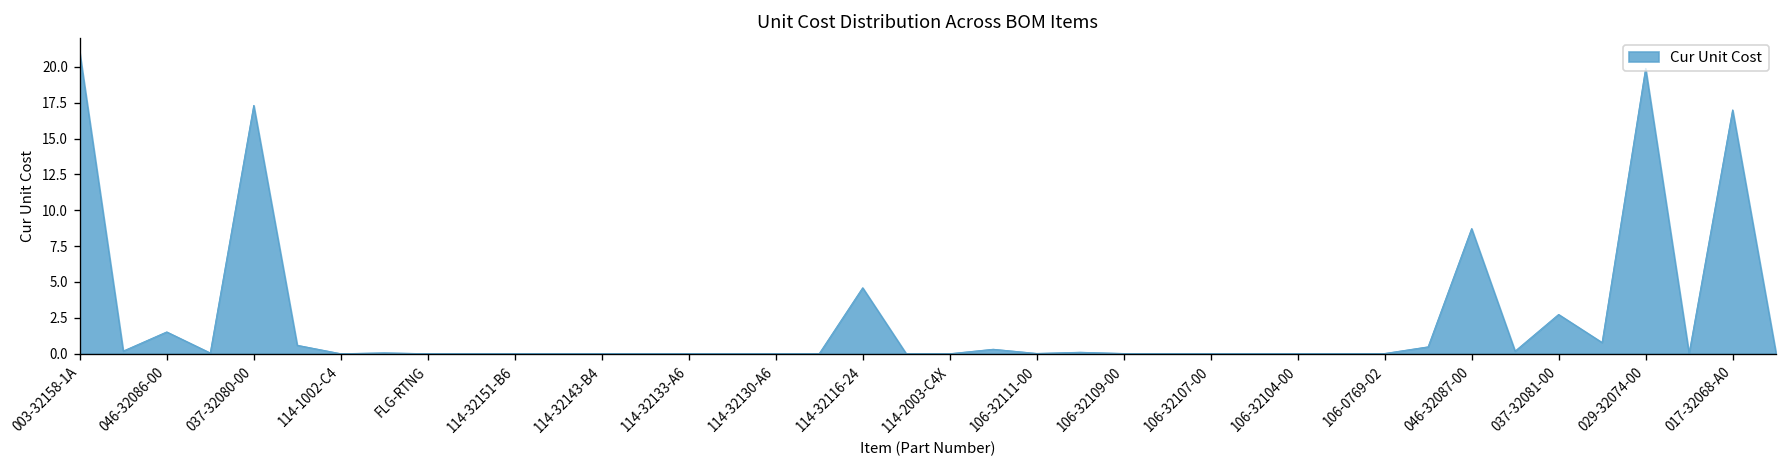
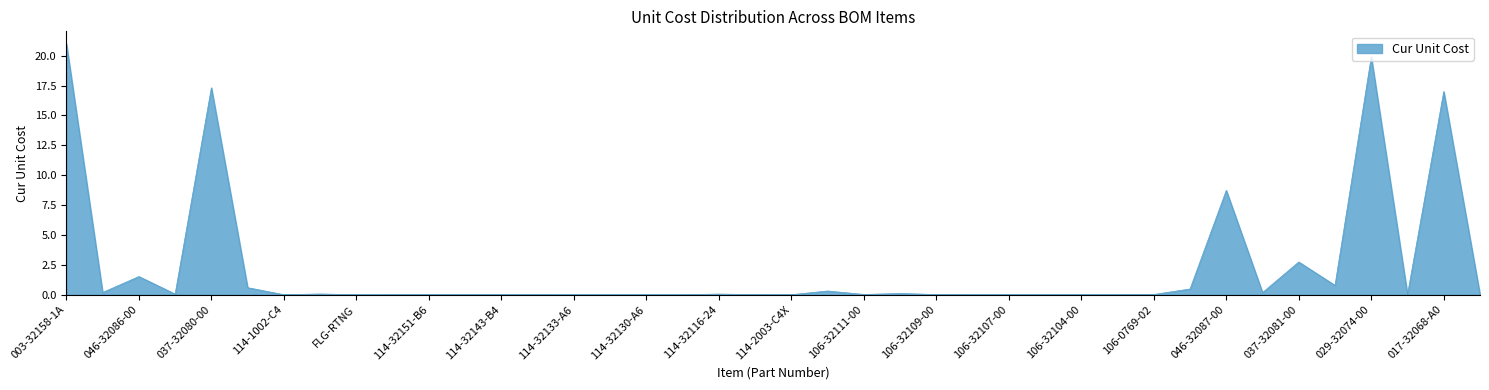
114-32116-24: 4.6 -> 0.1
